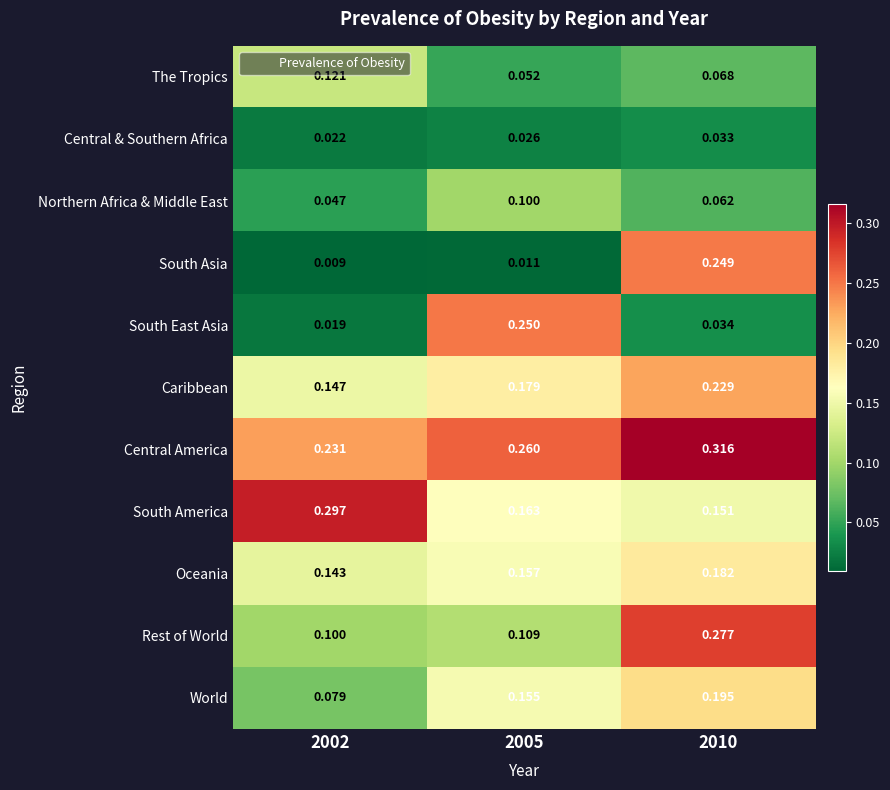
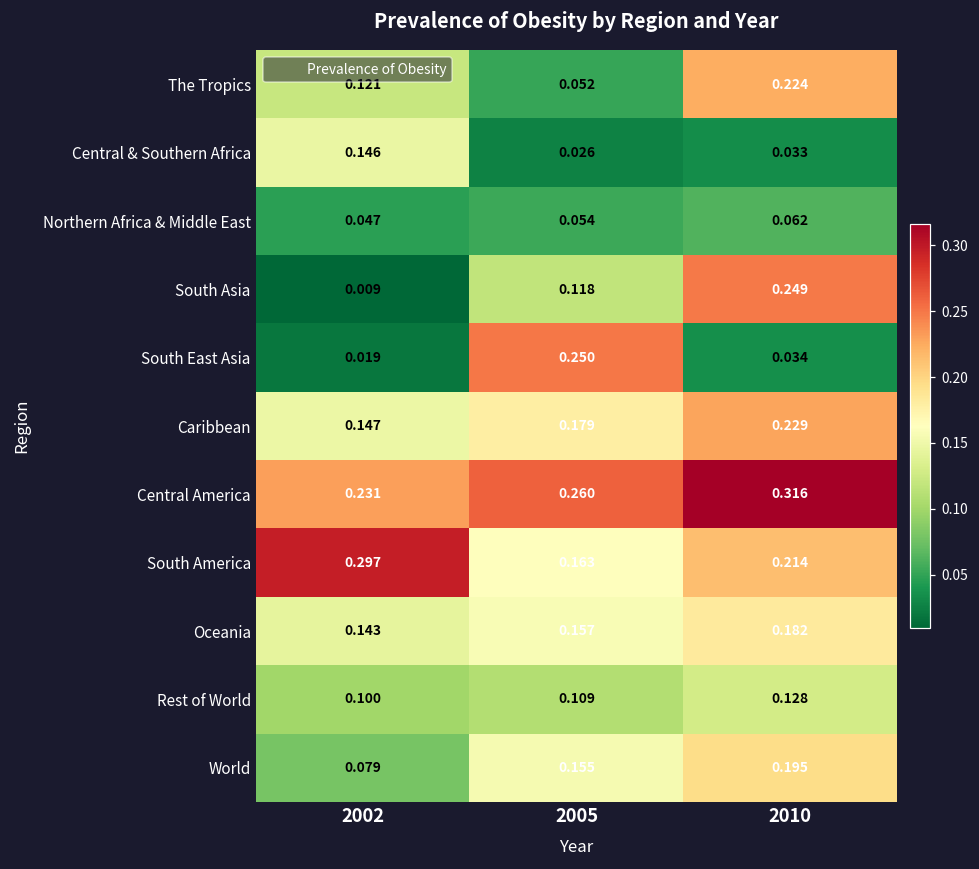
The Tropics, 2010: 0.068 -> 0.224
Central & Southern Africa, 2002: 0.022 -> 0.146
Northern Africa & Middle East, 2005: 0.100 -> 0.054
South Asia, 2005: 0.011 -> 0.118
South America, 2010: 0.151 -> 0.214
Rest of World, 2010: 0.277 -> 0.128
